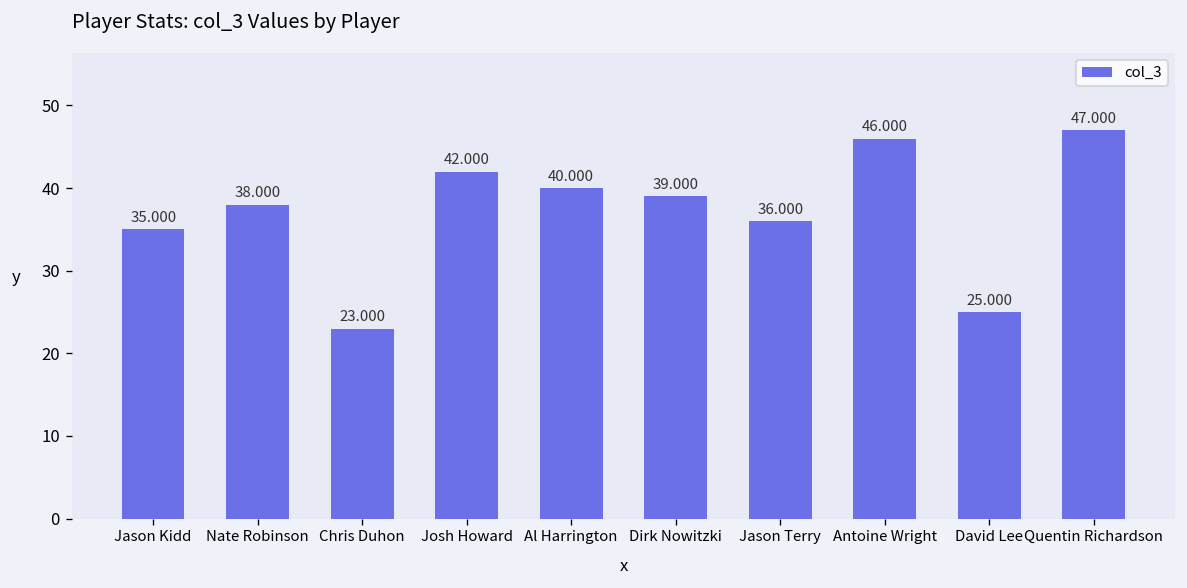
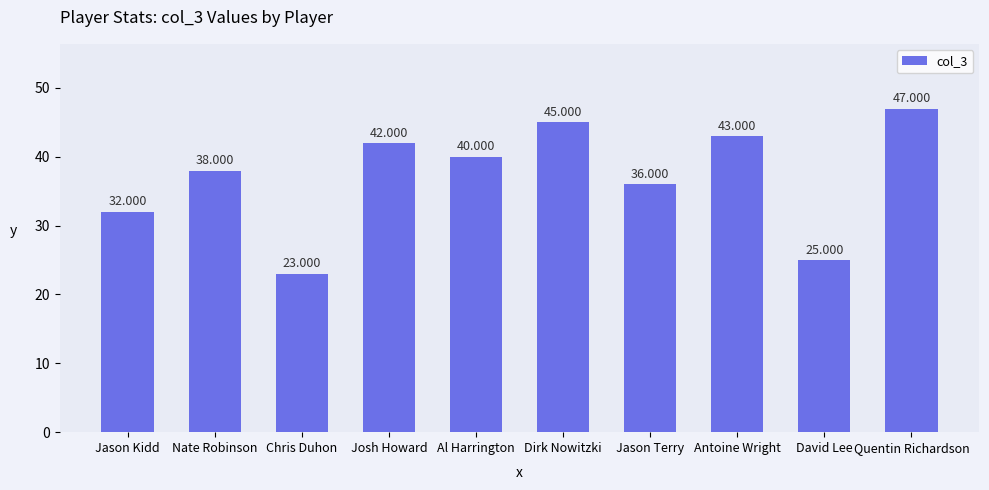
Jason Kidd: 35.000 -> 32.000
Dirk Nowitzki: 39.000 -> 45.000
Antoine Wright: 46.000 -> 43.000
